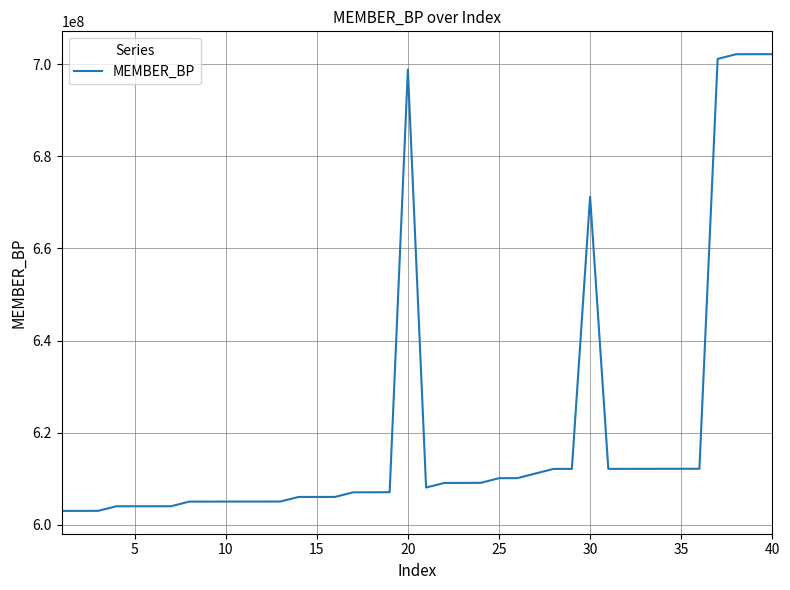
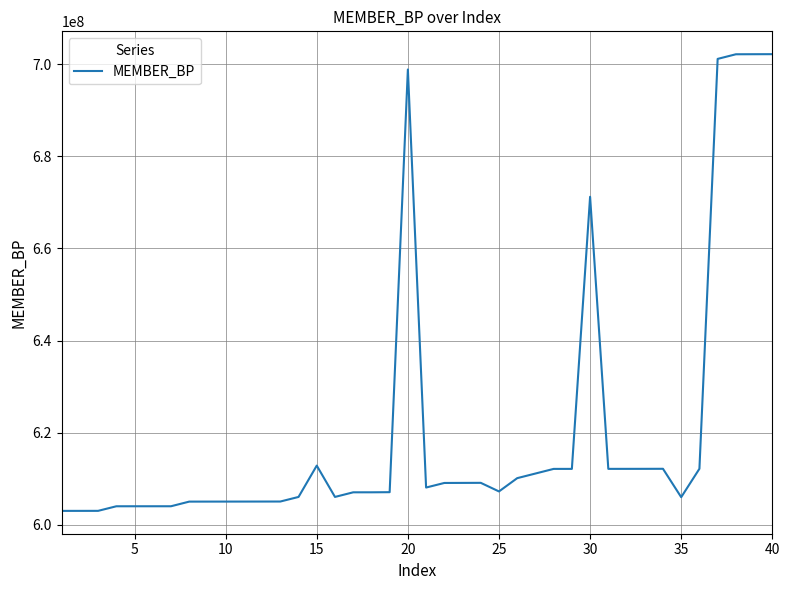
15: 606000000 -> 613000000
25: 610000000 -> 607000000
35: 612000000 -> 606000000
